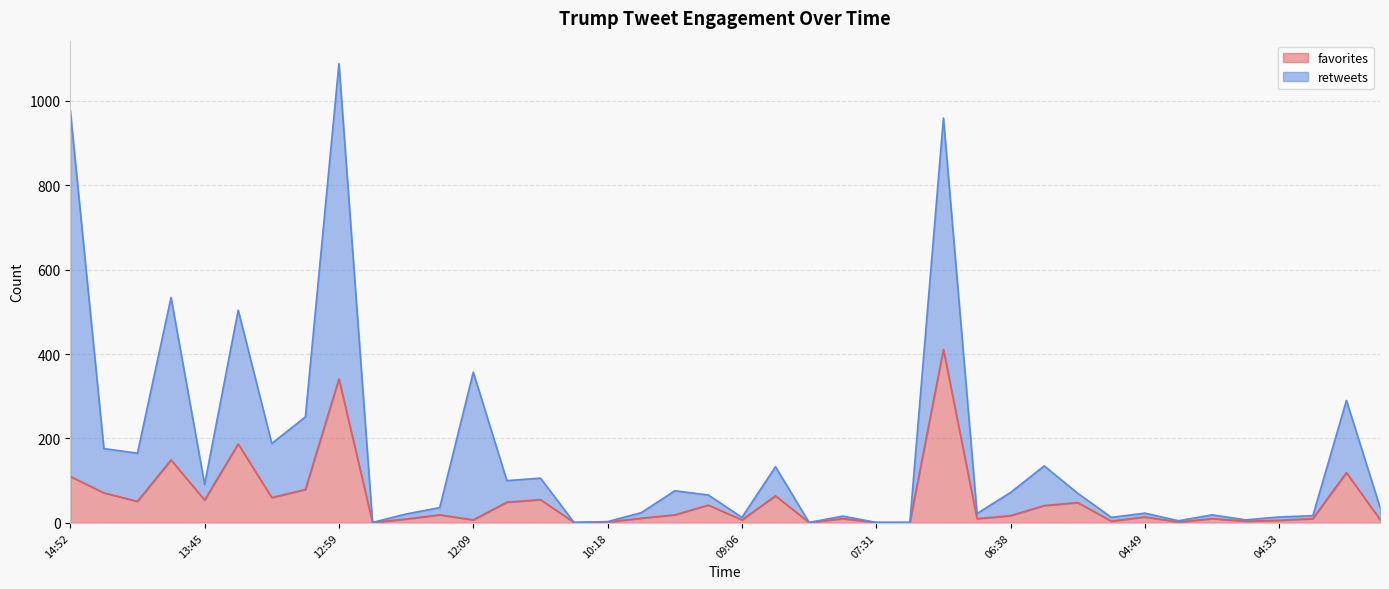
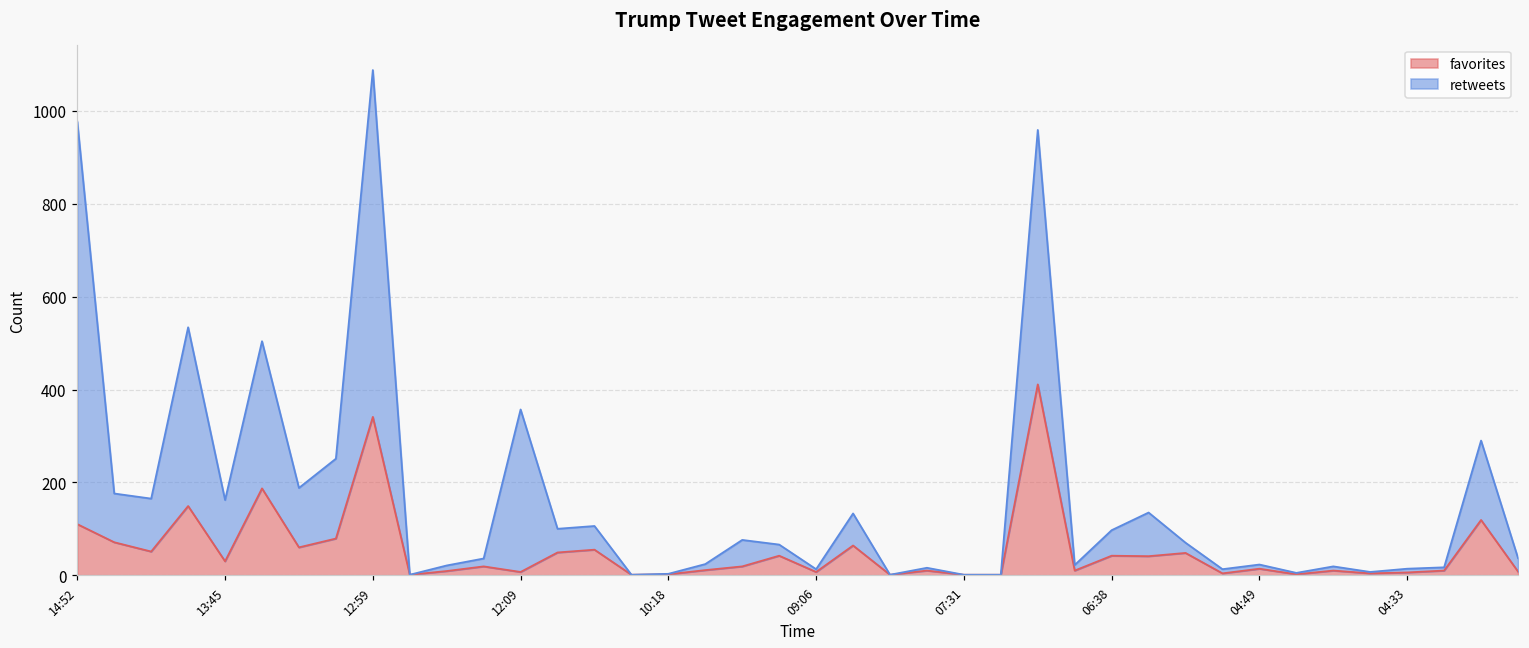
favorites, 13:45: 50 -> 30
retweets, 13:45: 40 -> 130
favorites, 06:38: 20 -> 40
